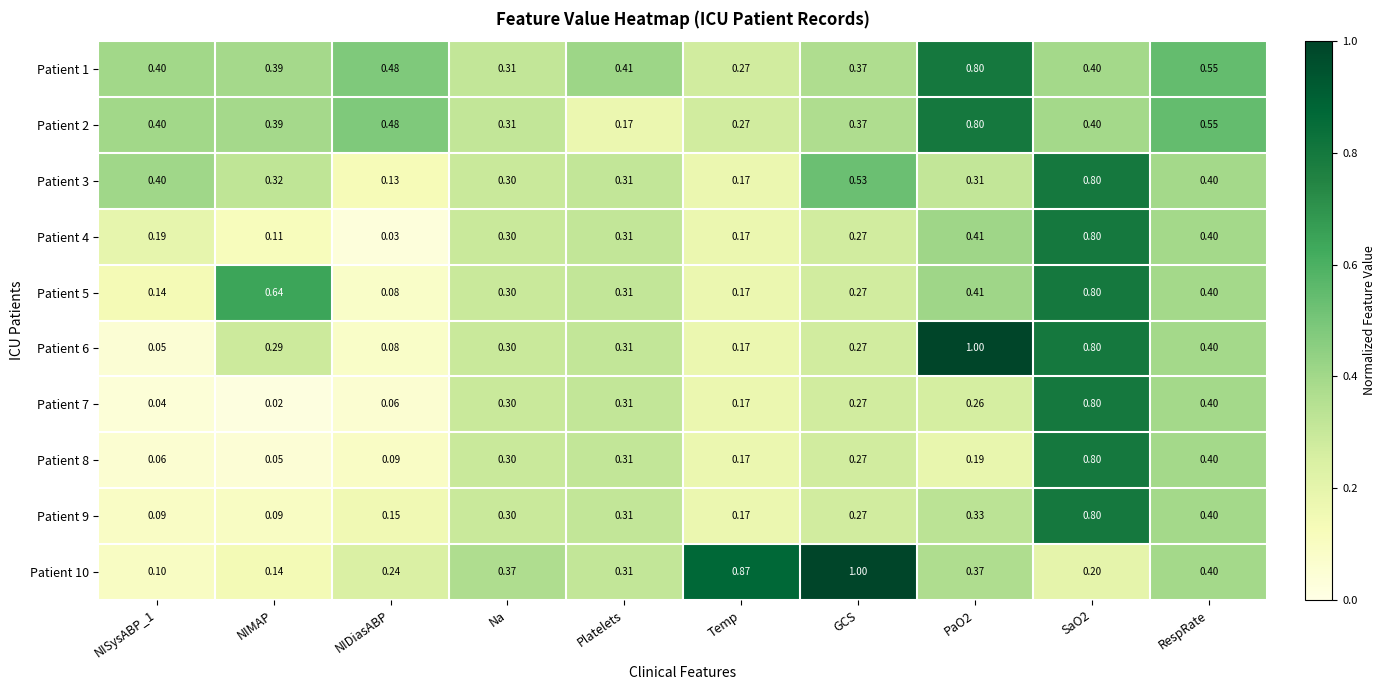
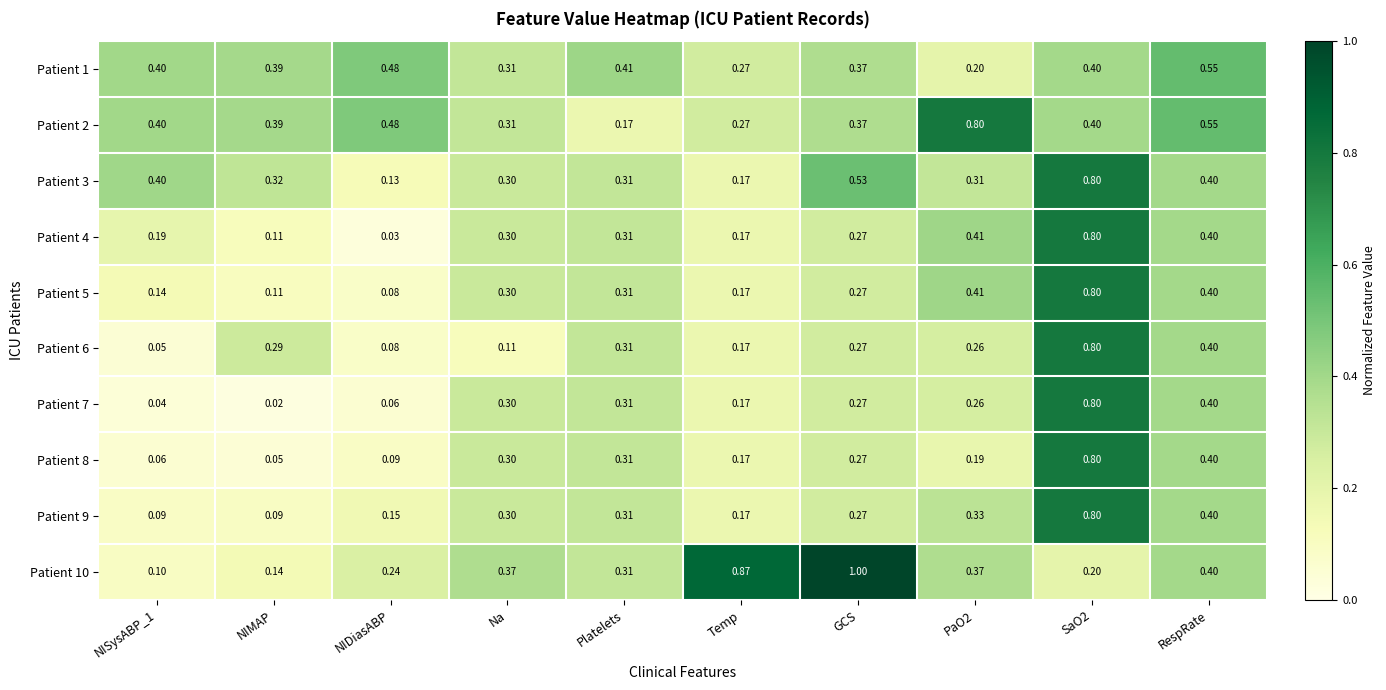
Patient 1, PaO2: 0.80 -> 0.20
Patient 5, NIMAP: 0.64 -> 0.11
Patient 6, Na: 0.30 -> 0.11
Patient 6, PaO2: 1.00 -> 0.26
